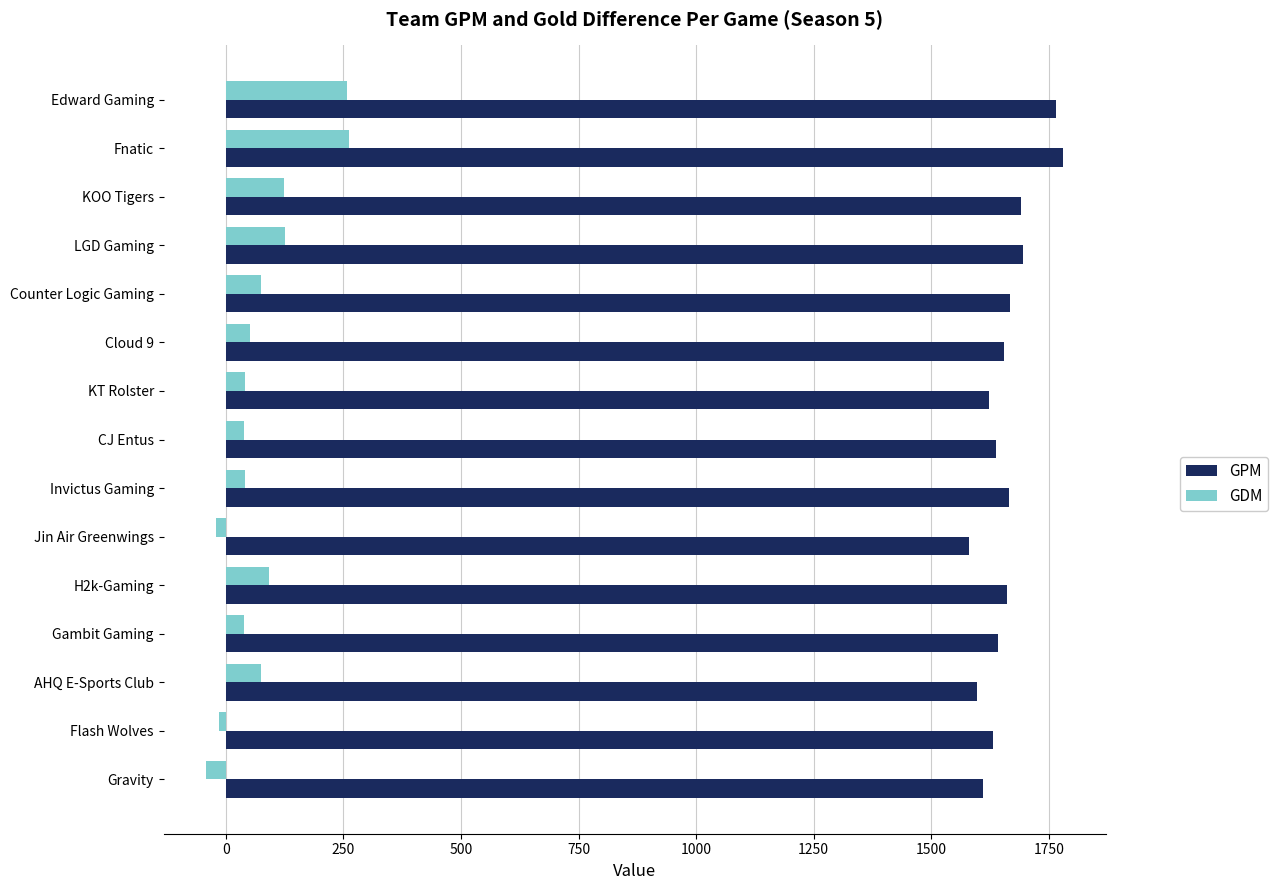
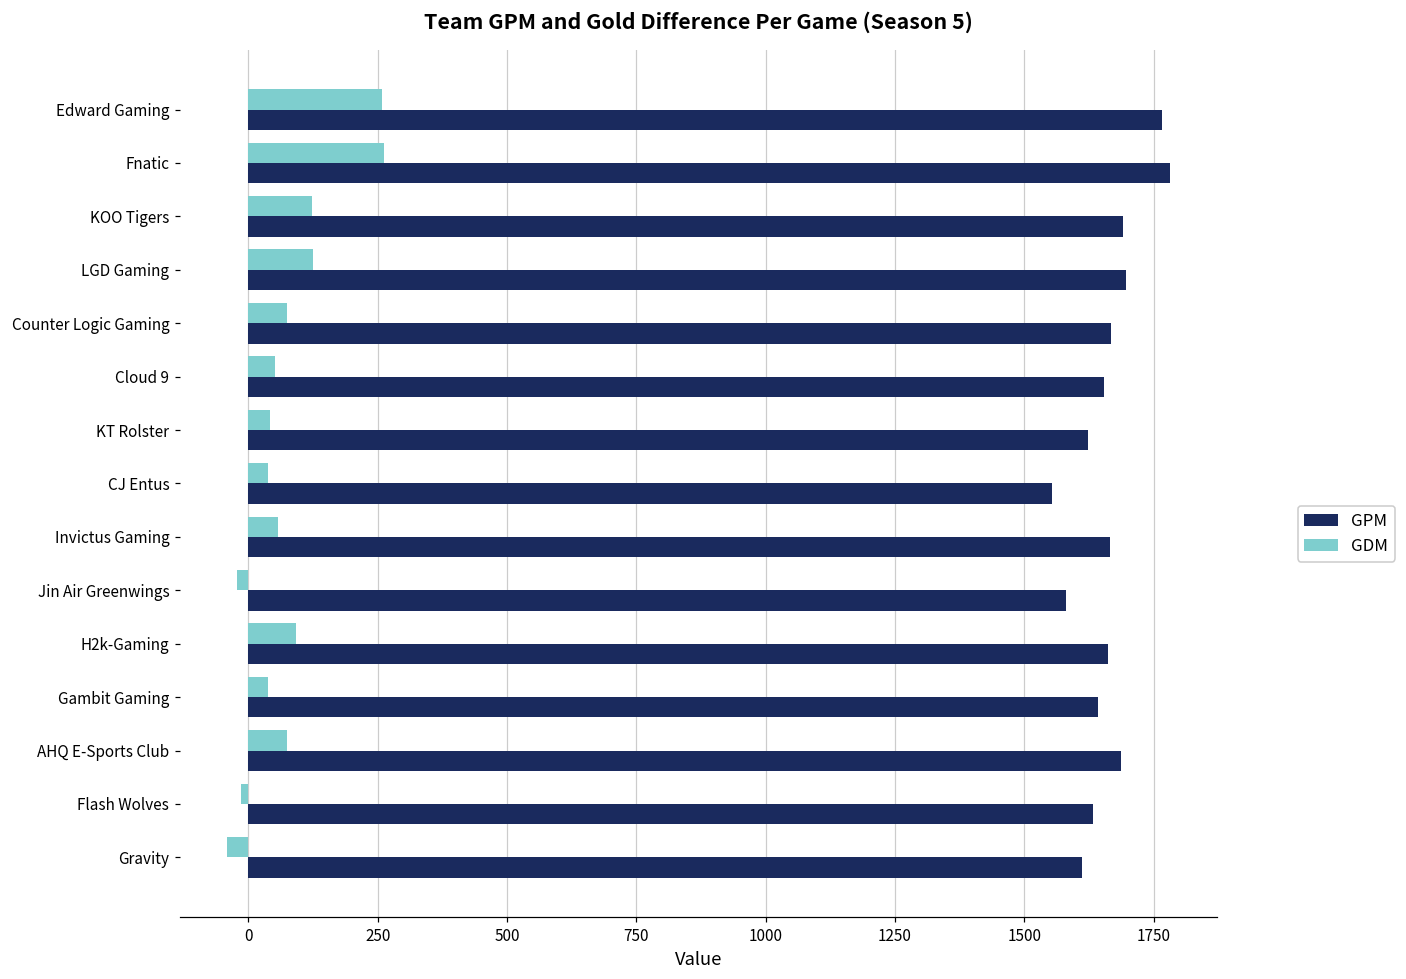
GPM, CJ Entus: 1640 -> 1550
GDM, Invictus Gaming: 40 -> 60
GPM, AHQ E-Sports Club: 1600 -> 1690
